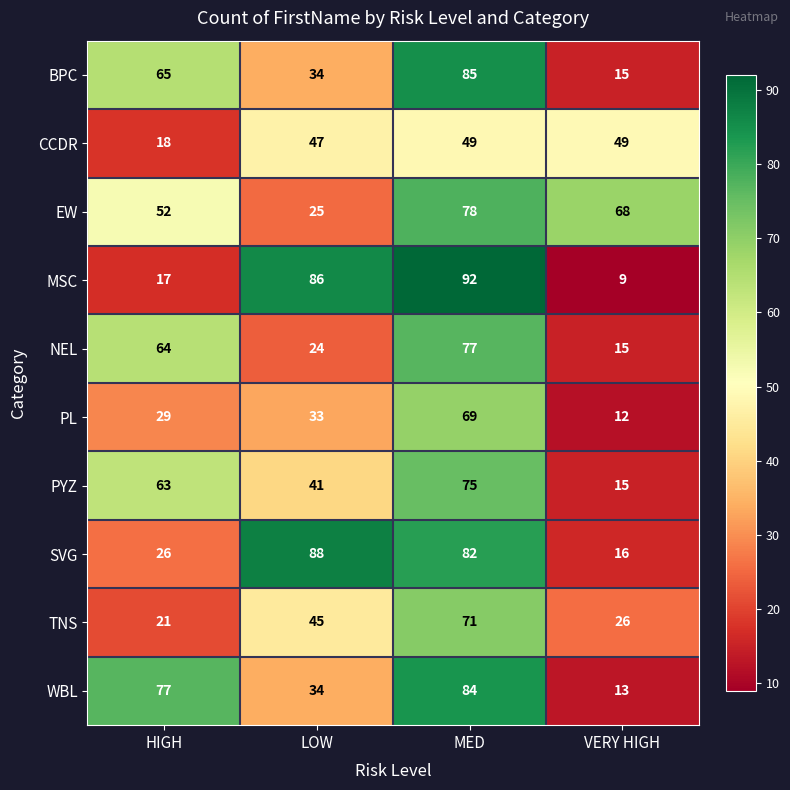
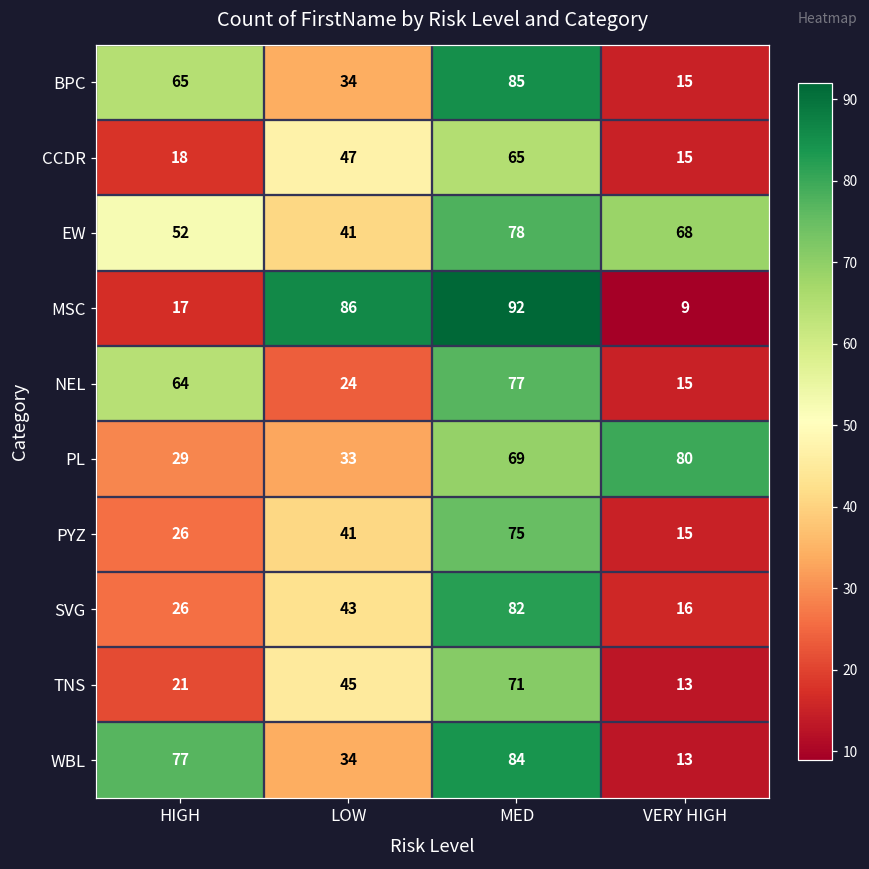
CCDR, MED: 49 -> 65
CCDR, VERY HIGH: 49 -> 15
EW, LOW: 25 -> 41
PL, VERY HIGH: 12 -> 80
PYZ, HIGH: 63 -> 26
SVG, LOW: 88 -> 43
TNS, VERY HIGH: 26 -> 13
